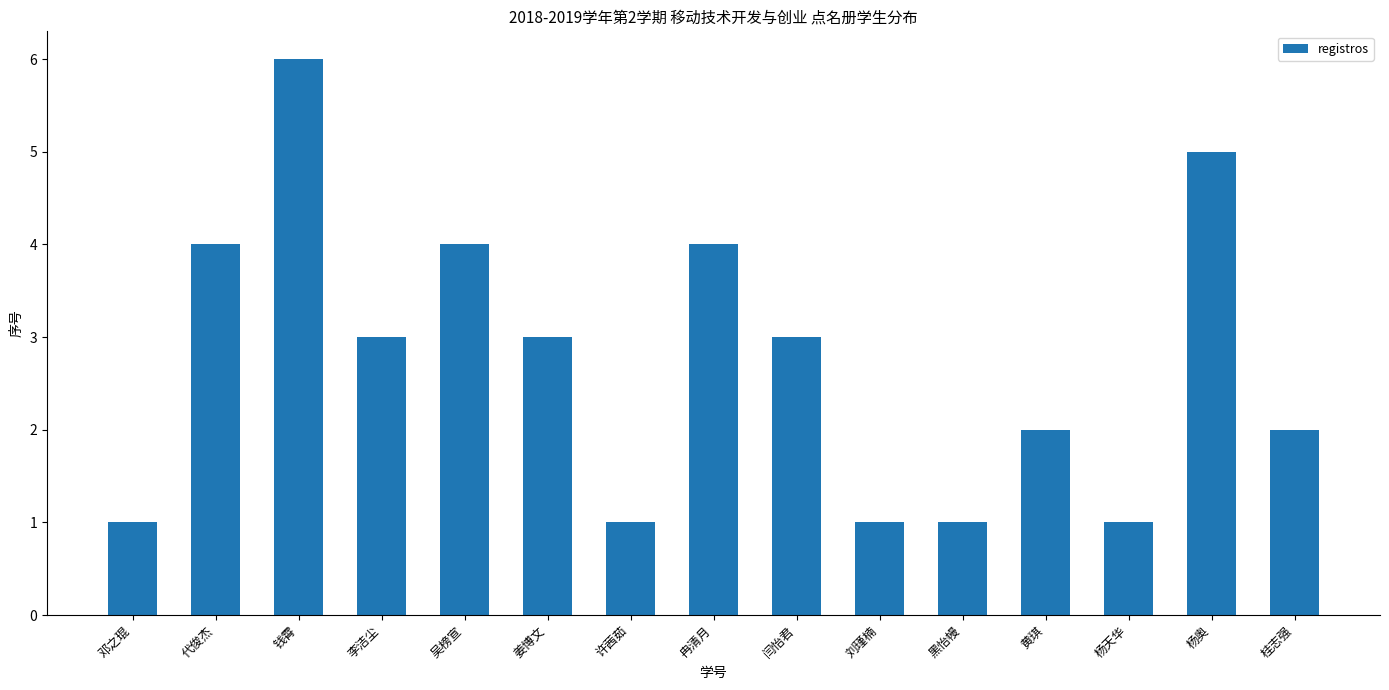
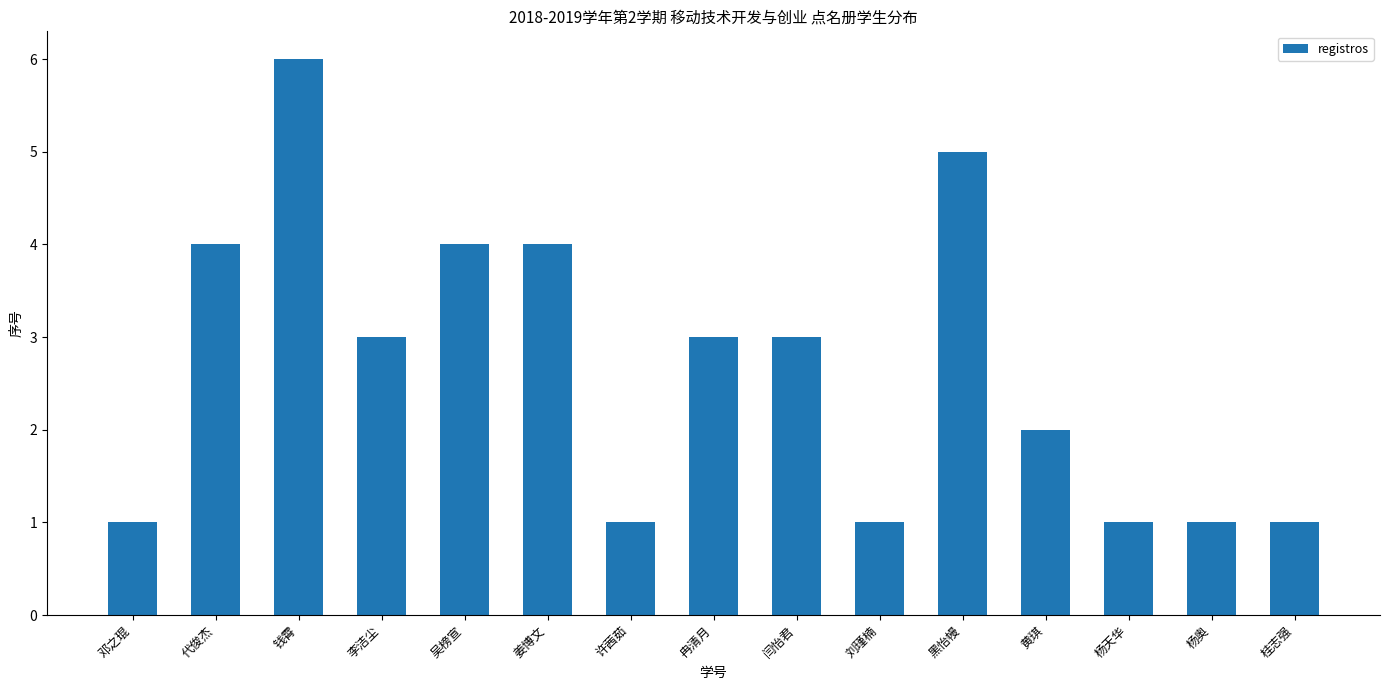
姜博文: 3 -> 4
冉清月: 4 -> 3
黑怡幔: 1 -> 5
杨奥: 5 -> 1
桂志强: 2 -> 1
